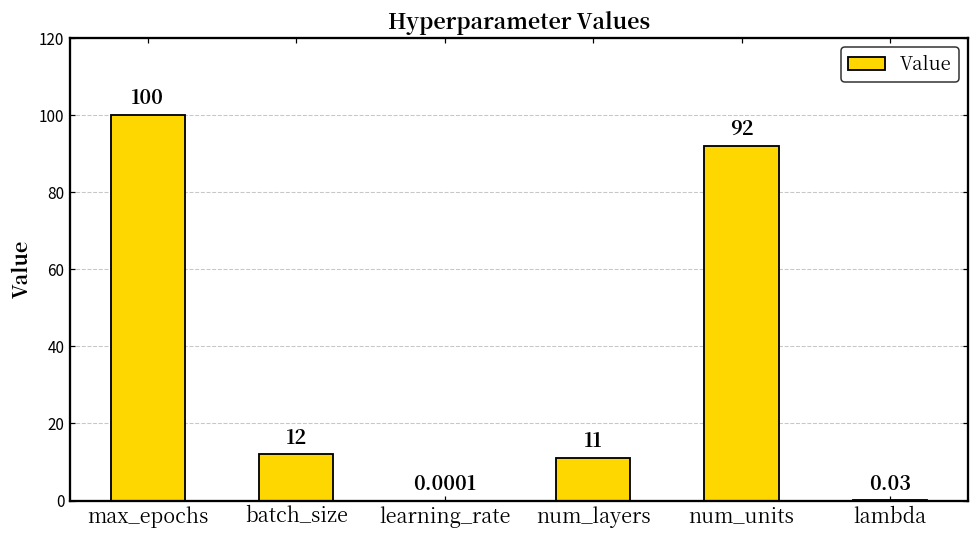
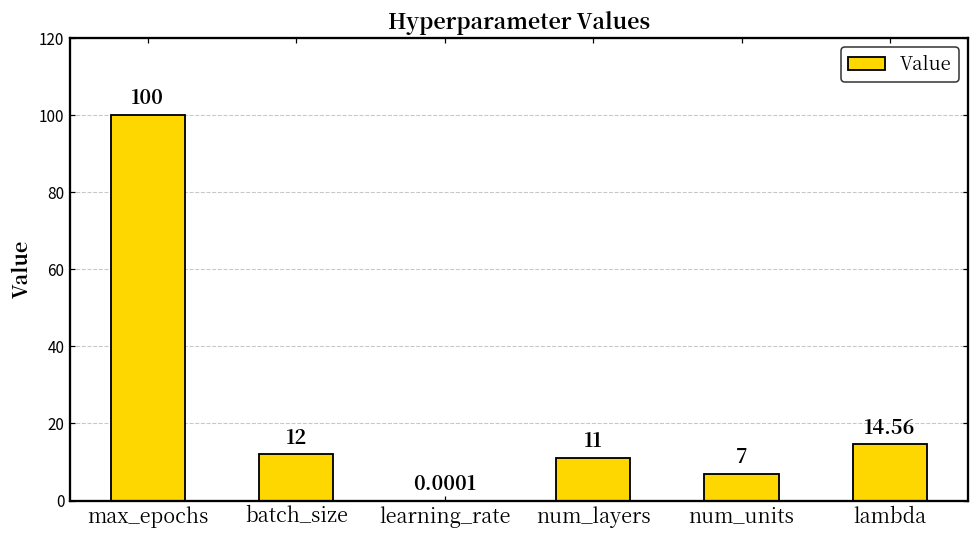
num_units: 92 -> 7
lambda: 0.03 -> 14.56
